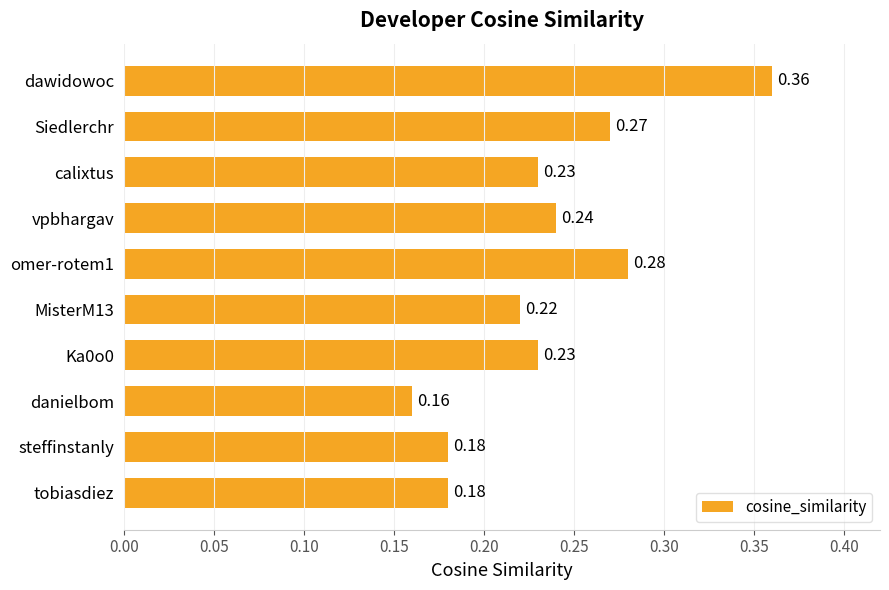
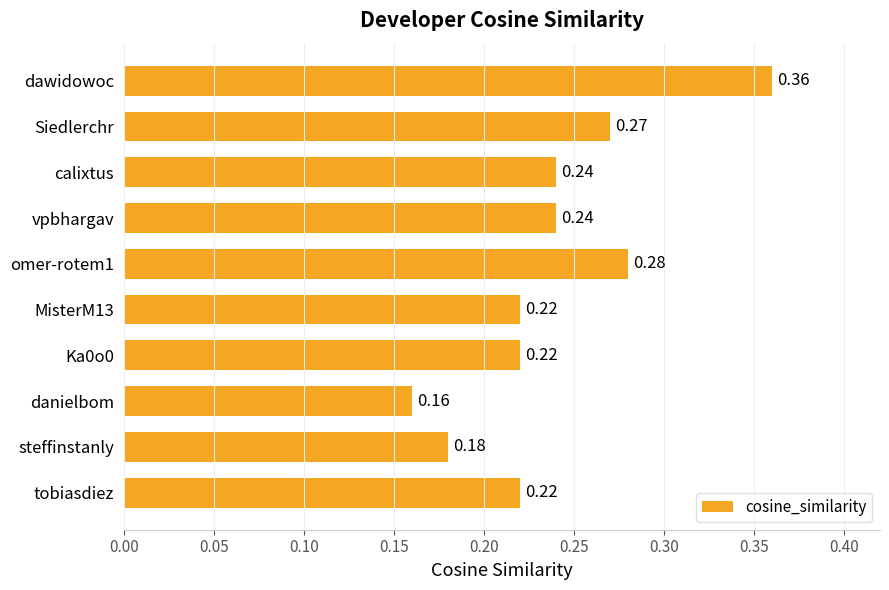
calixtus: 0.23 -> 0.24
Ka0o0: 0.23 -> 0.22
tobiasdiez: 0.18 -> 0.22
